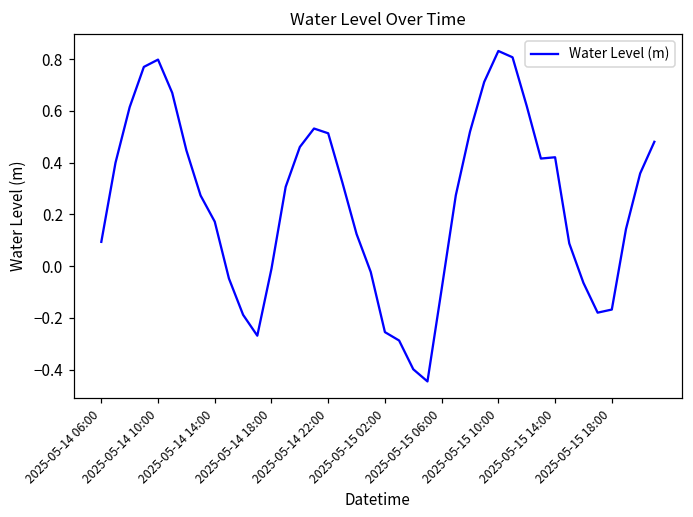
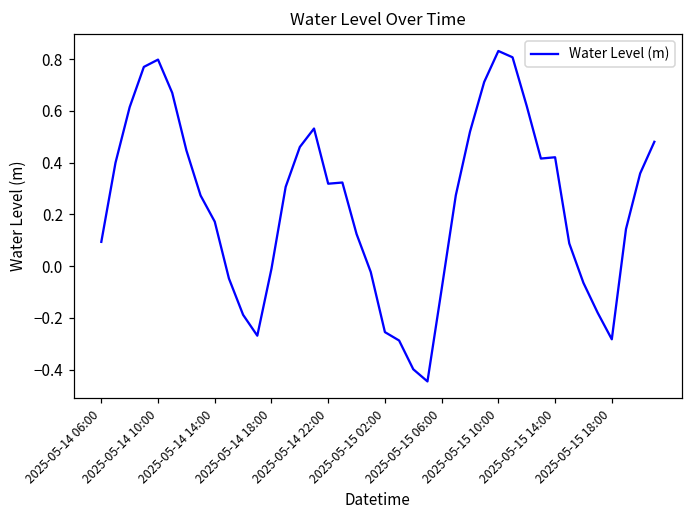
2025-05-14 22:00: 0.51 -> 0.32
2025-05-15 18:00: -0.17 -> -0.28
